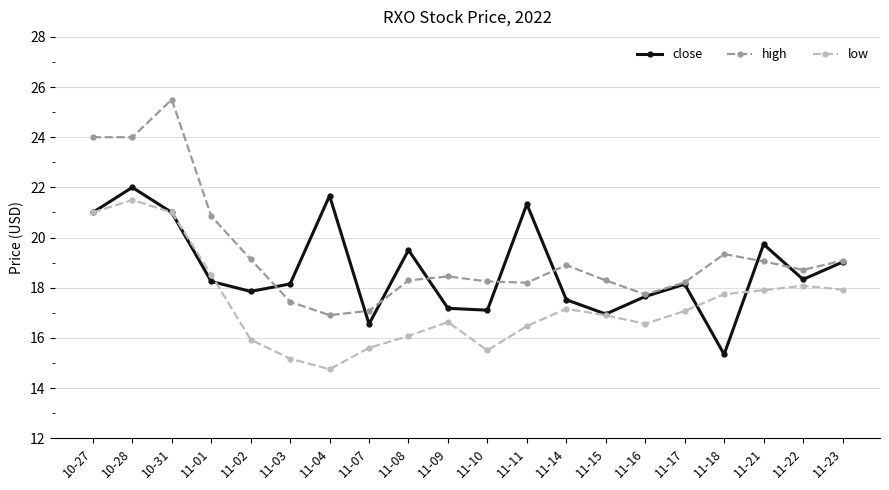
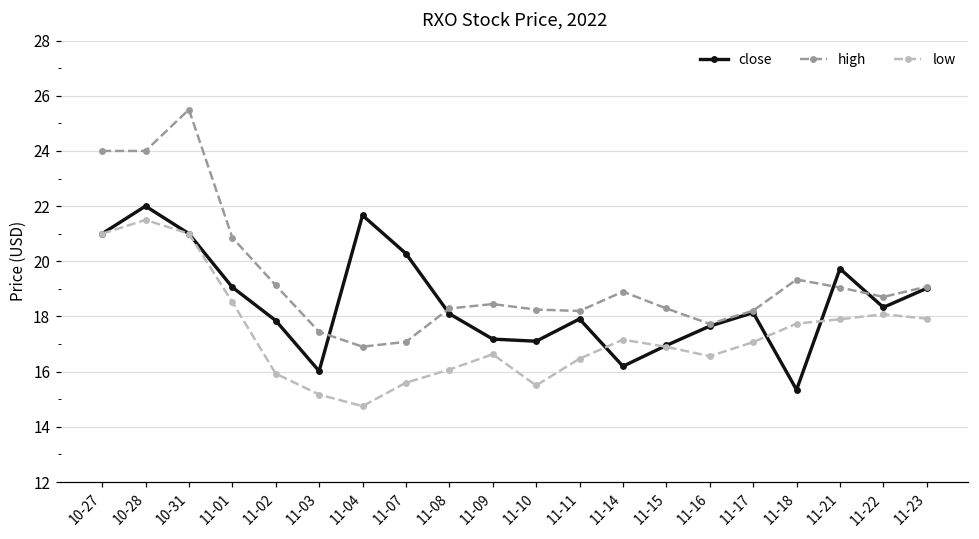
close, 11-01: 18.3 -> 19.1
close, 11-03: 18.2 -> 16.0
close, 11-07: 16.5 -> 20.3
close, 11-08: 19.5 -> 18.1
close, 11-11: 21.3 -> 17.9
close, 11-14: 17.5 -> 16.2
